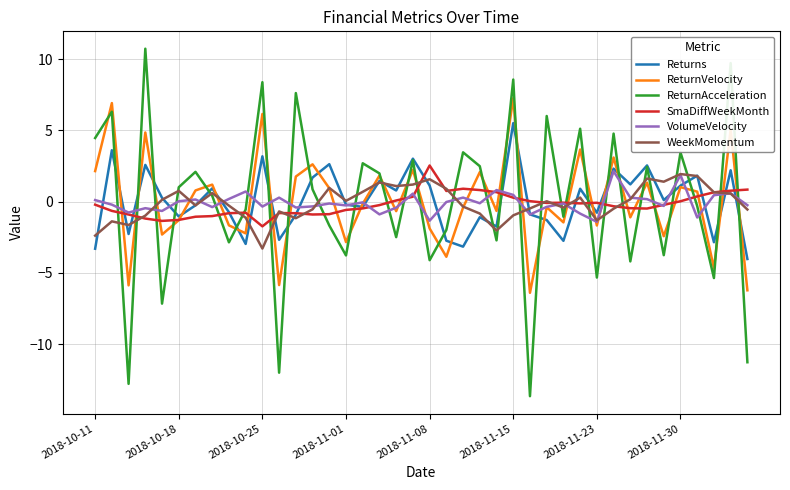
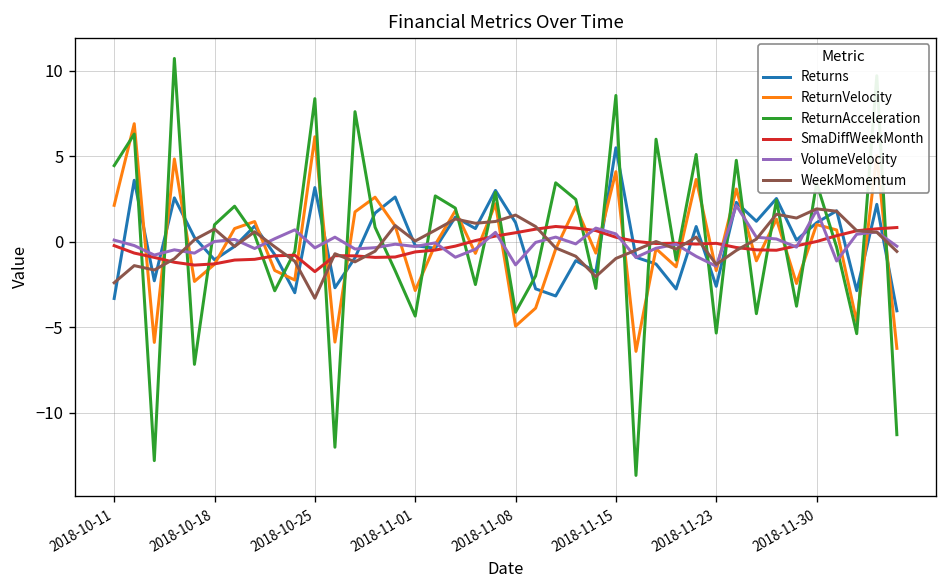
ReturnAcceleration, 2018-11-01: -3.8 -> -4.3
ReturnVelocity, 2018-11-08: -1.9 -> -4.9
SmaDiffWeekMonth, 2018-11-08: 2.5 -> 0.5
ReturnVelocity, 2018-11-15: 7.3 -> 4.1
Returns, 2018-11-23: -0.8 -> -2.6
